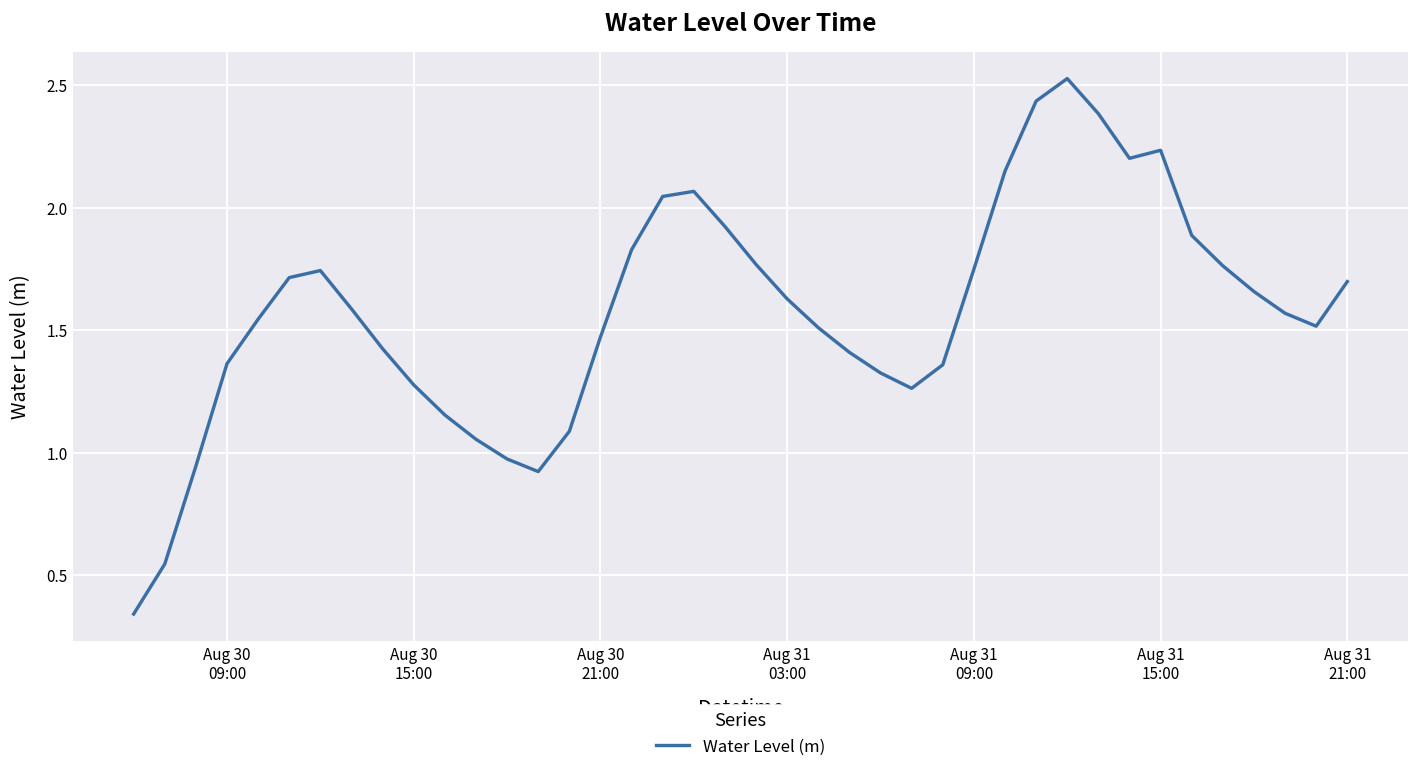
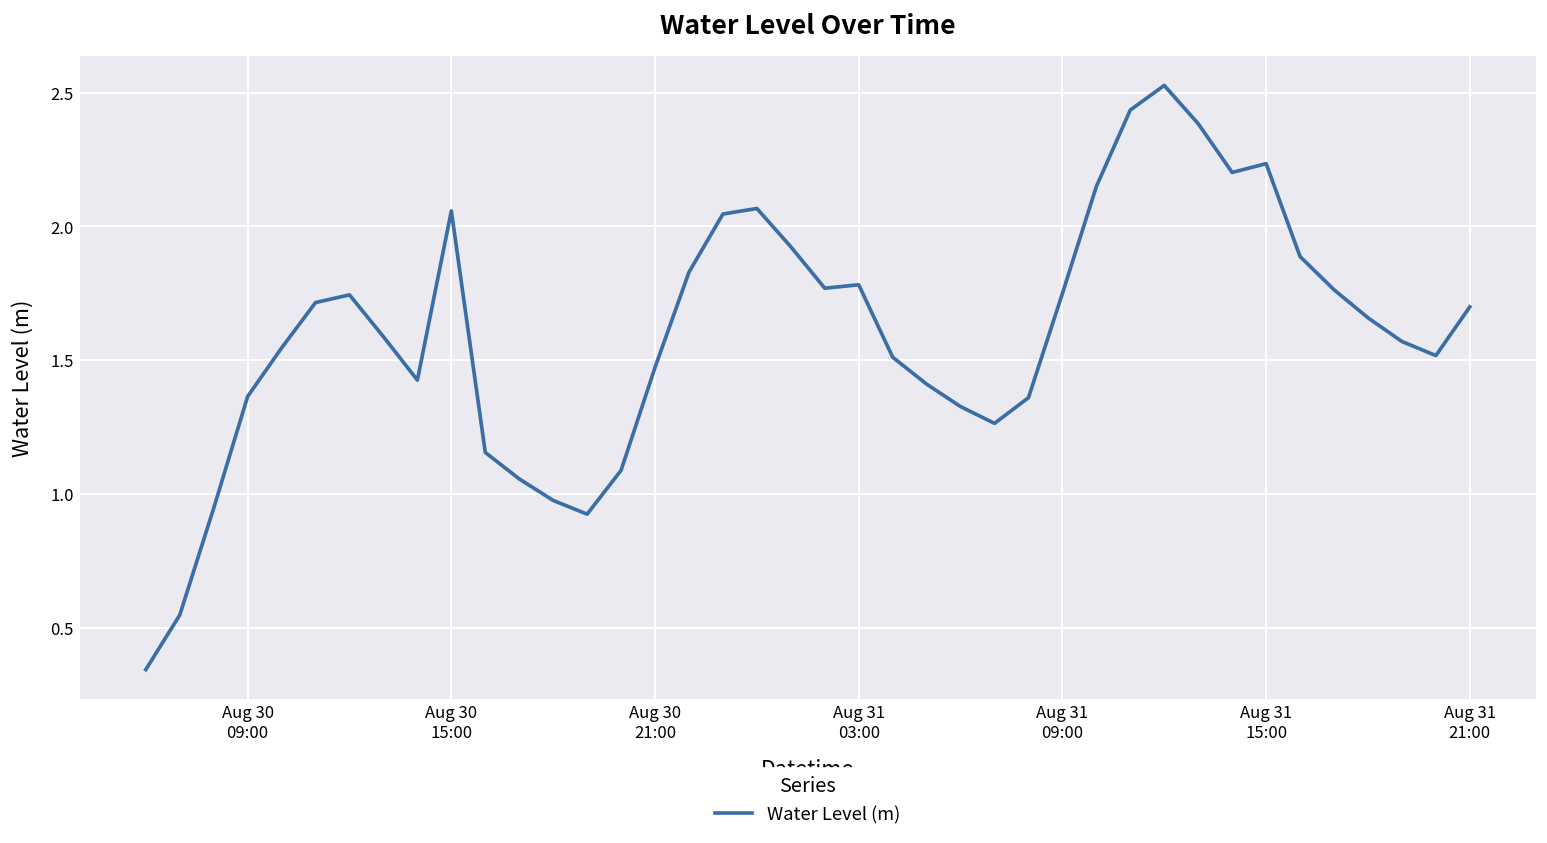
Aug 30 15:00: 1.28 -> 2.06
Aug 31 03:00: 1.63 -> 1.78
